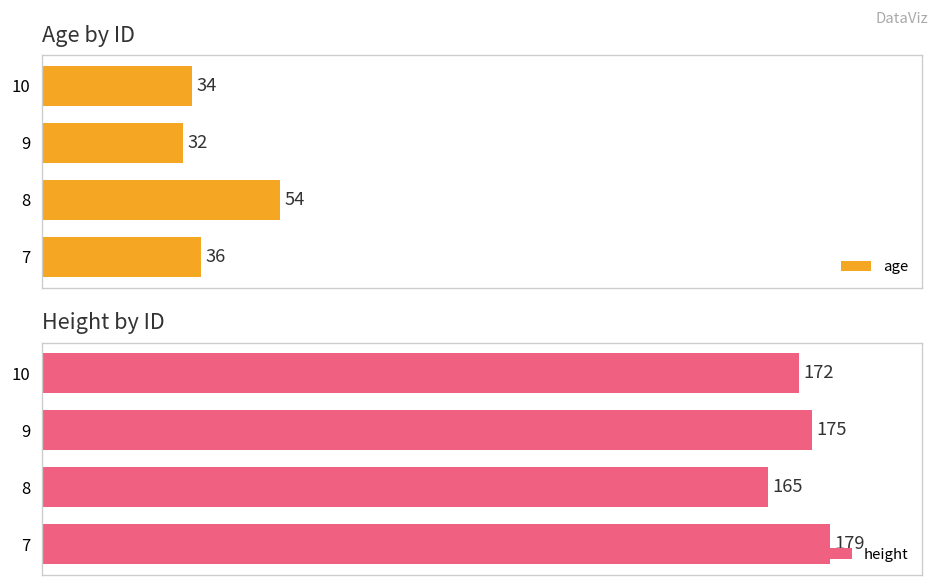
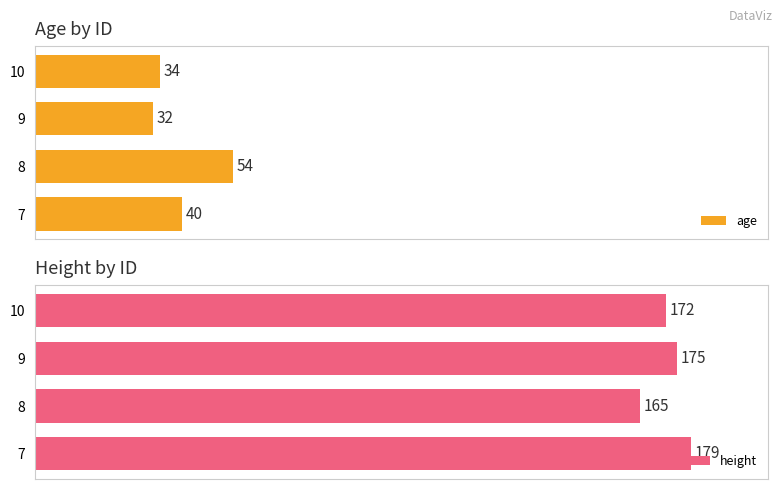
Age by ID, 7: 36 -> 40
